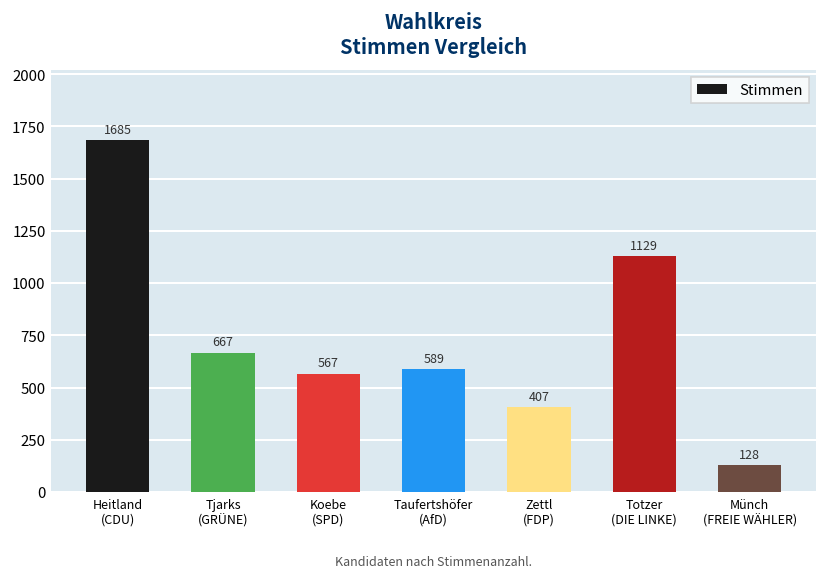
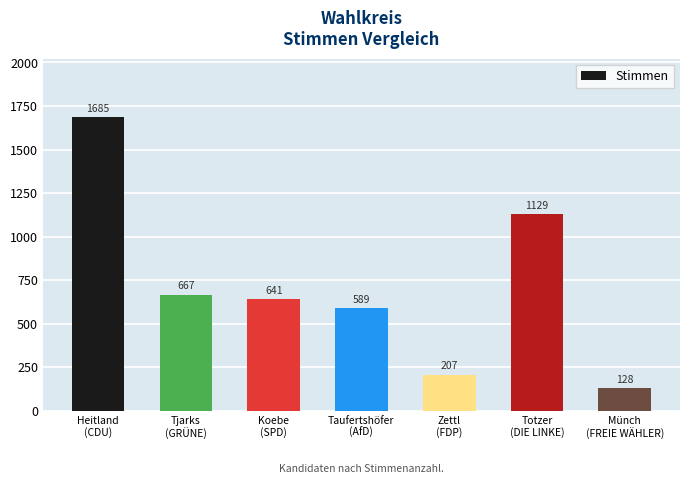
Koebe (SPD): 567 -> 641
Zettl (FDP): 407 -> 207
